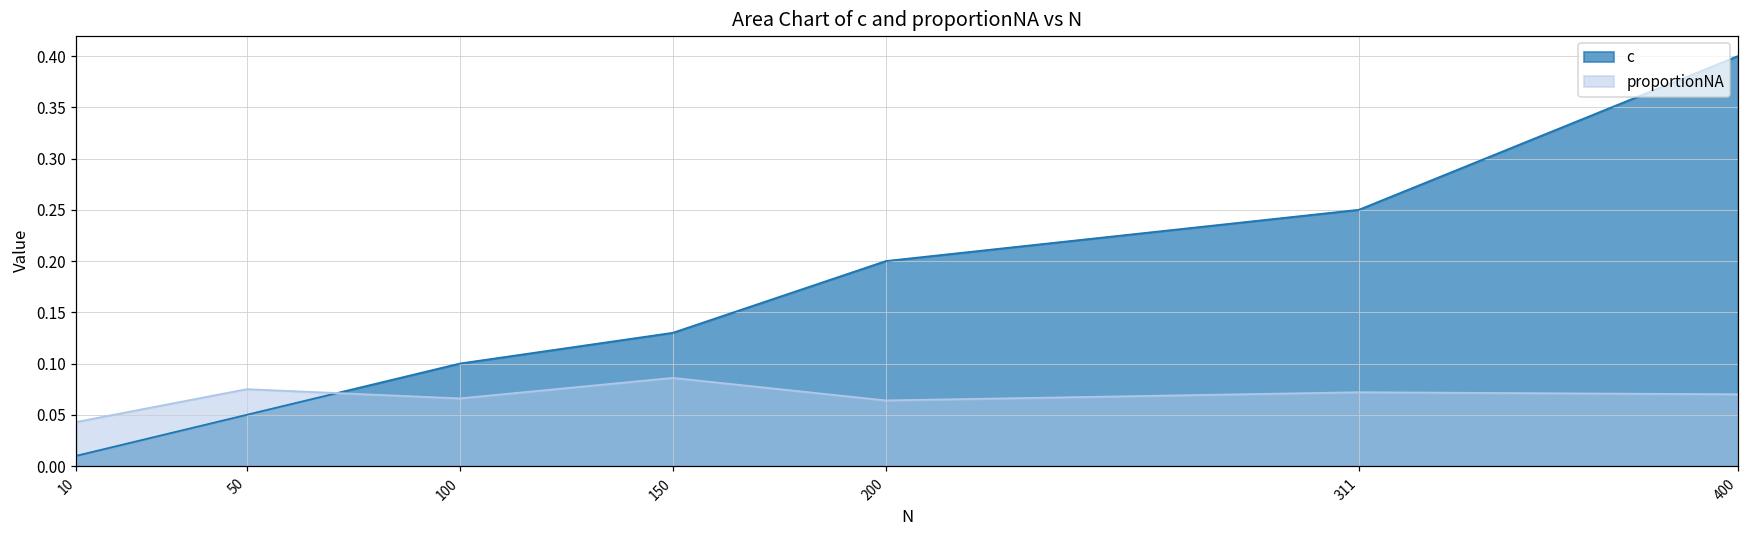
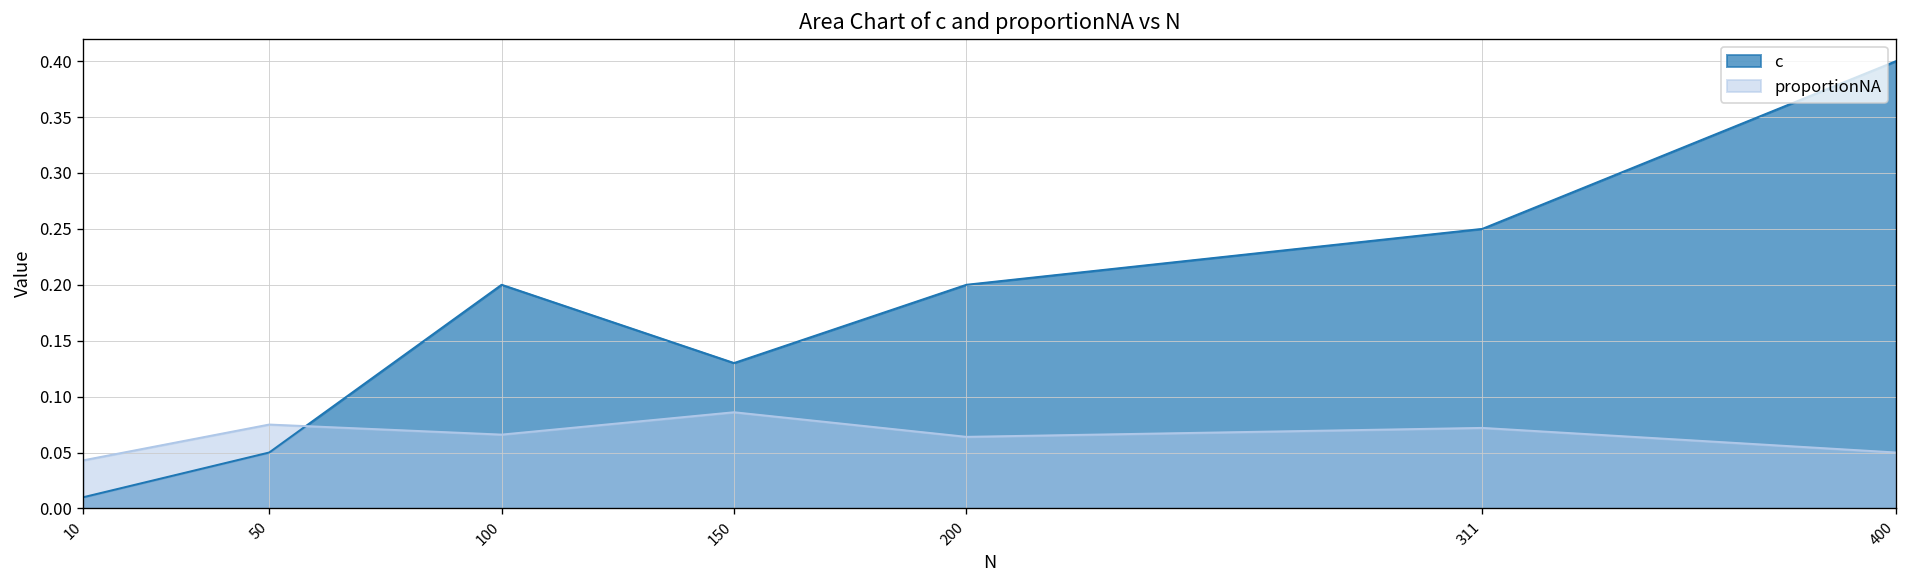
c, 100: 0.1 -> 0.2
proportionNA, 400: 0.07 -> 0.05
